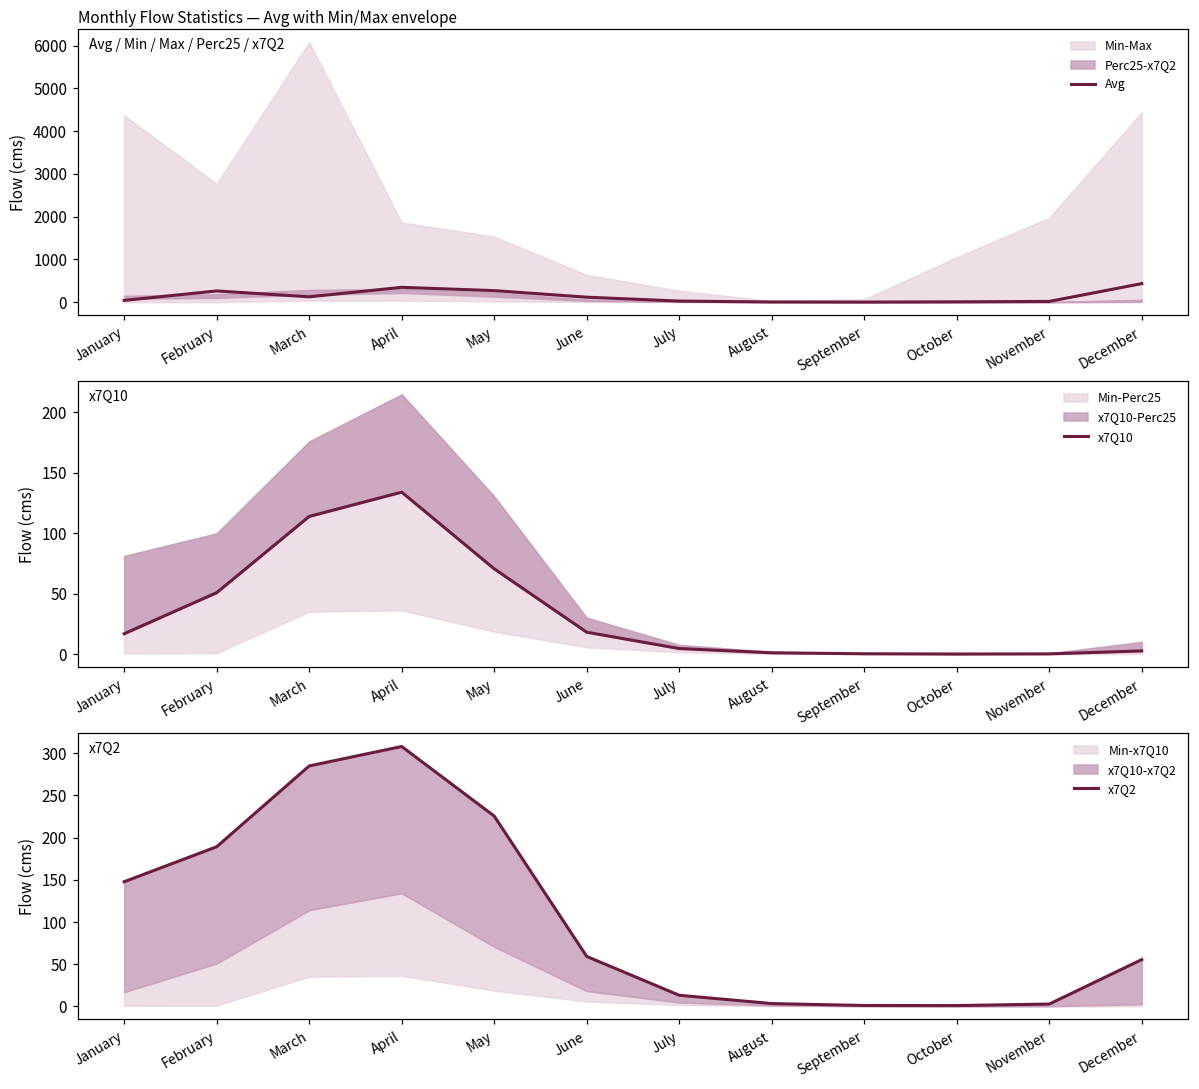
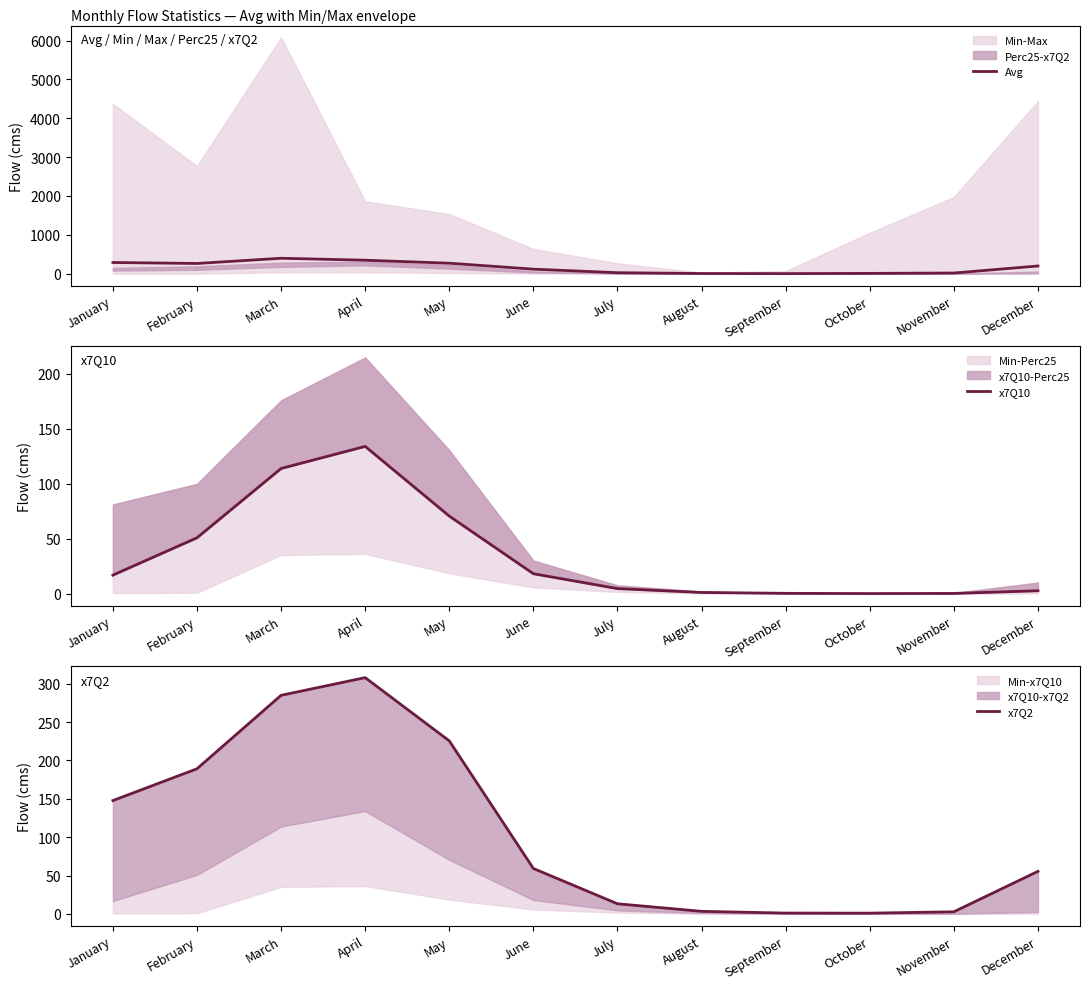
Monthly Flow Statistics — Avg with Min/Max envelope, Avg, January: 0 -> 300
Monthly Flow Statistics — Avg with Min/Max envelope, Avg, March: 100 -> 400
Monthly Flow Statistics — Avg with Min/Max envelope, Avg, December: 400 -> 200
